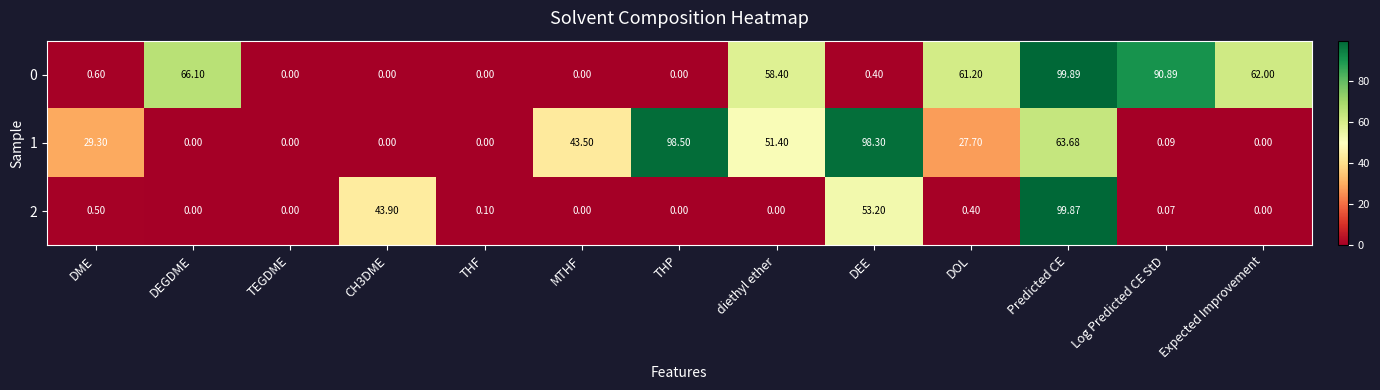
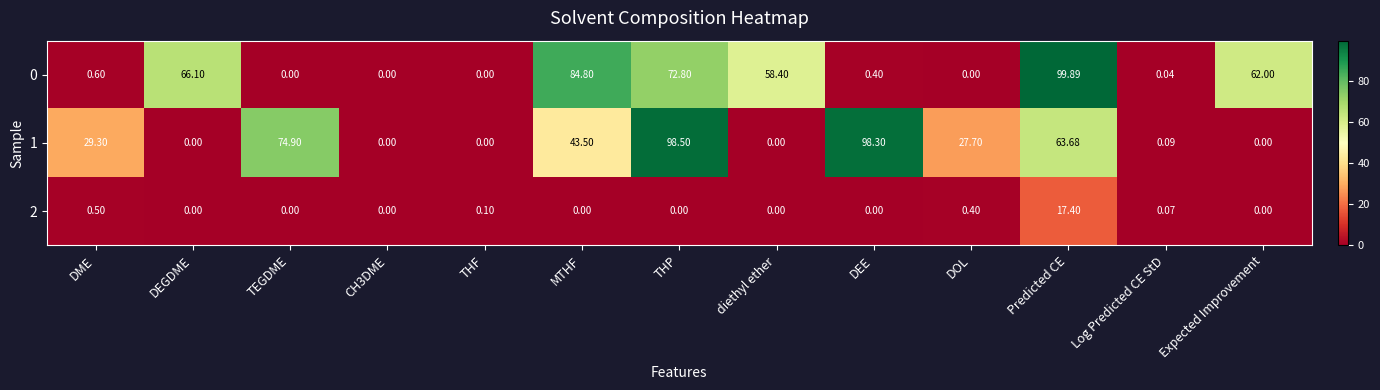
0, MTHF: 0.00 -> 84.80
0, THP: 0.00 -> 72.80
0, DOL: 61.20 -> 0.00
0, Log Predicted CE StD: 90.89 -> 0.04
1, TEGDME: 0.00 -> 74.90
1, diethyl ether: 51.40 -> 0.00
2, CH3DME: 43.90 -> 0.00
2, DEE: 53.20 -> 0.00
2, Predicted CE: 99.87 -> 17.40
